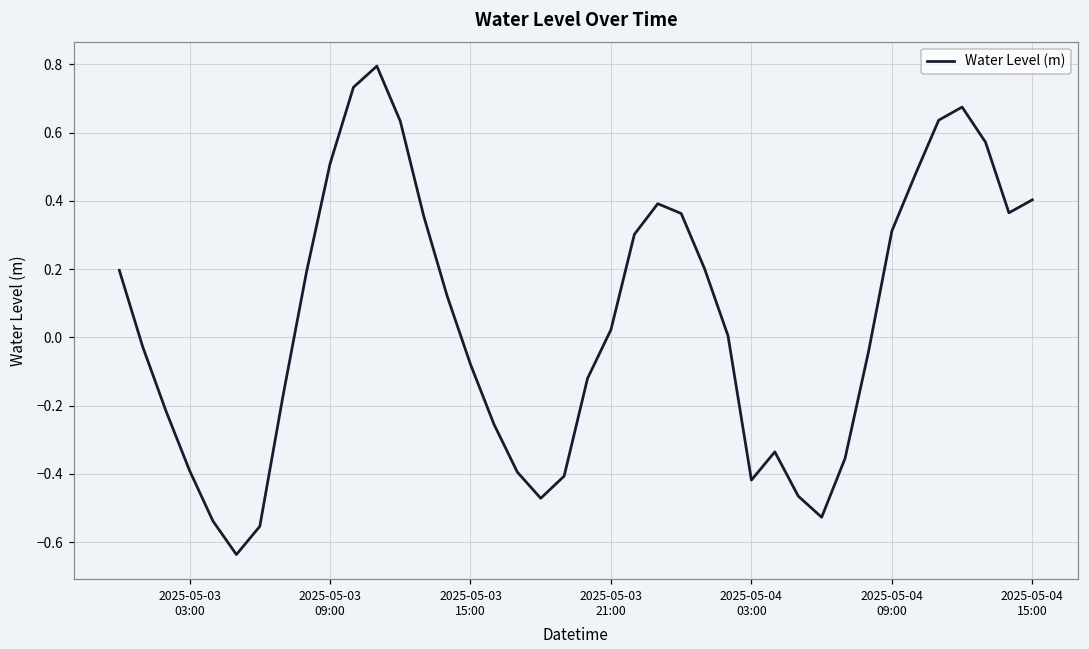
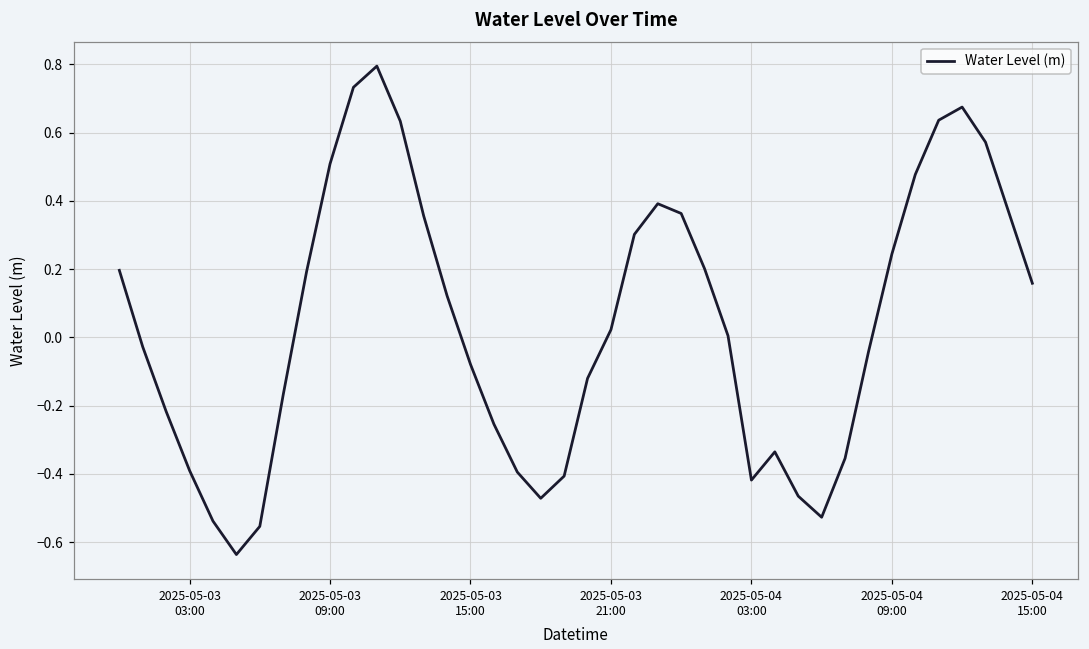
2025-05-04 09:00: 0.31 -> 0.24
2025-05-04 15:00: 0.40 -> 0.16
